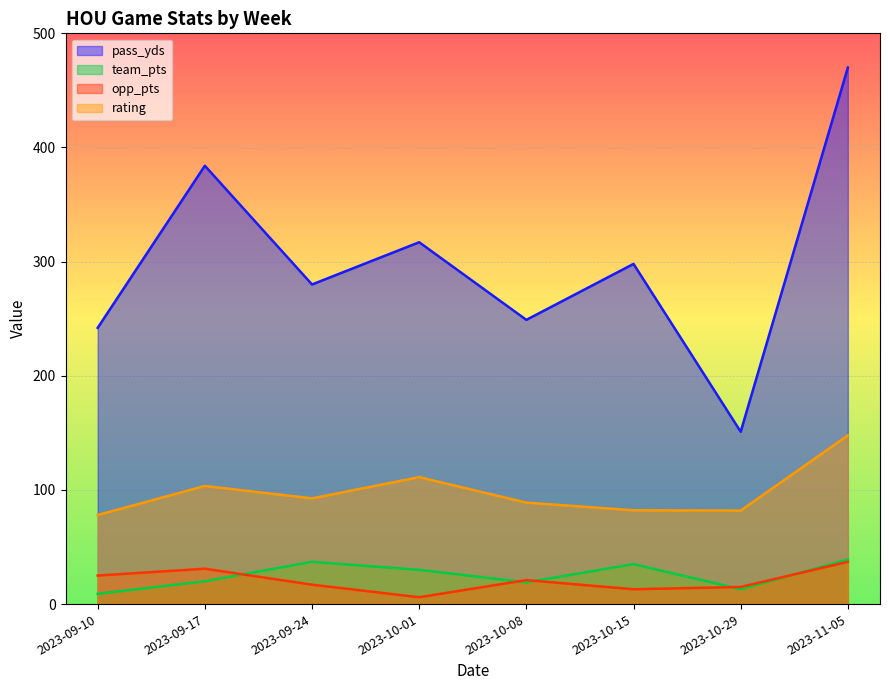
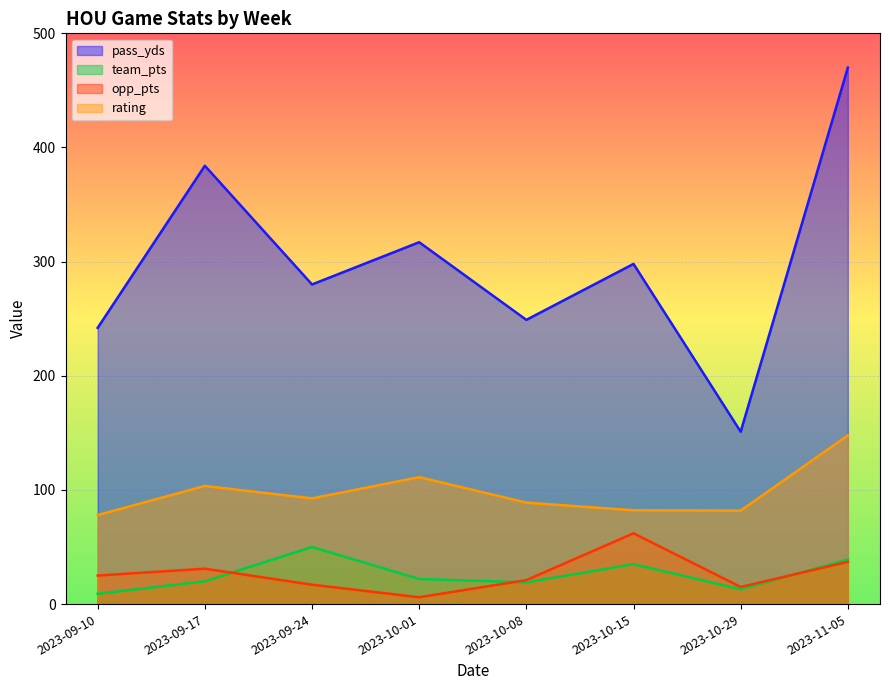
team_pts, 2023-09-24: 37 -> 50
team_pts, 2023-10-01: 30 -> 22
opp_pts, 2023-10-15: 13 -> 62
